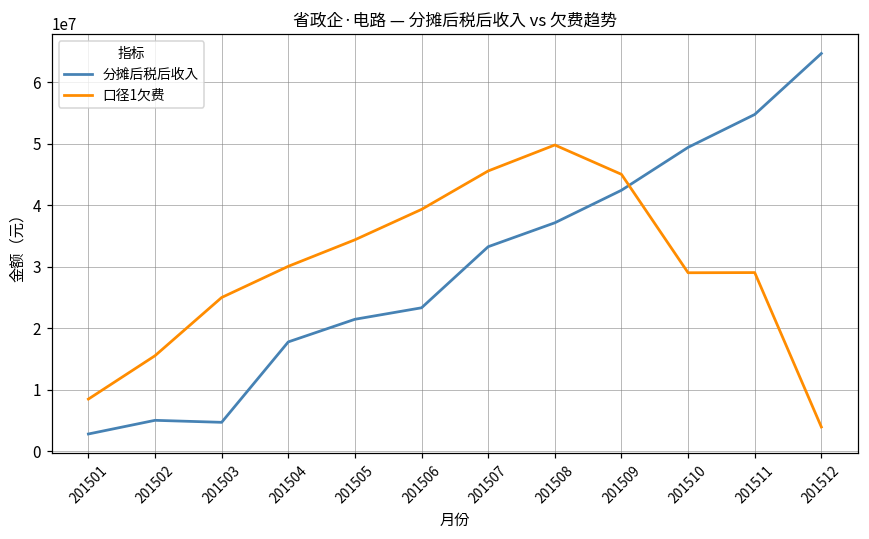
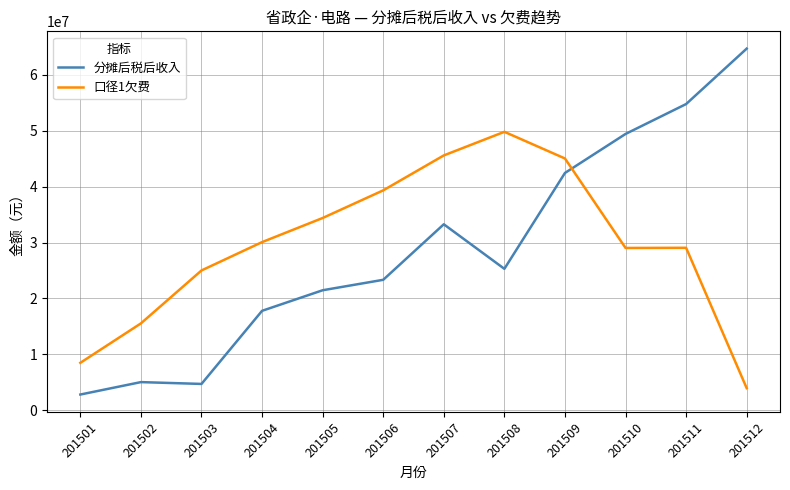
分摊后税后收入, 201508: 37000000 -> 25000000
